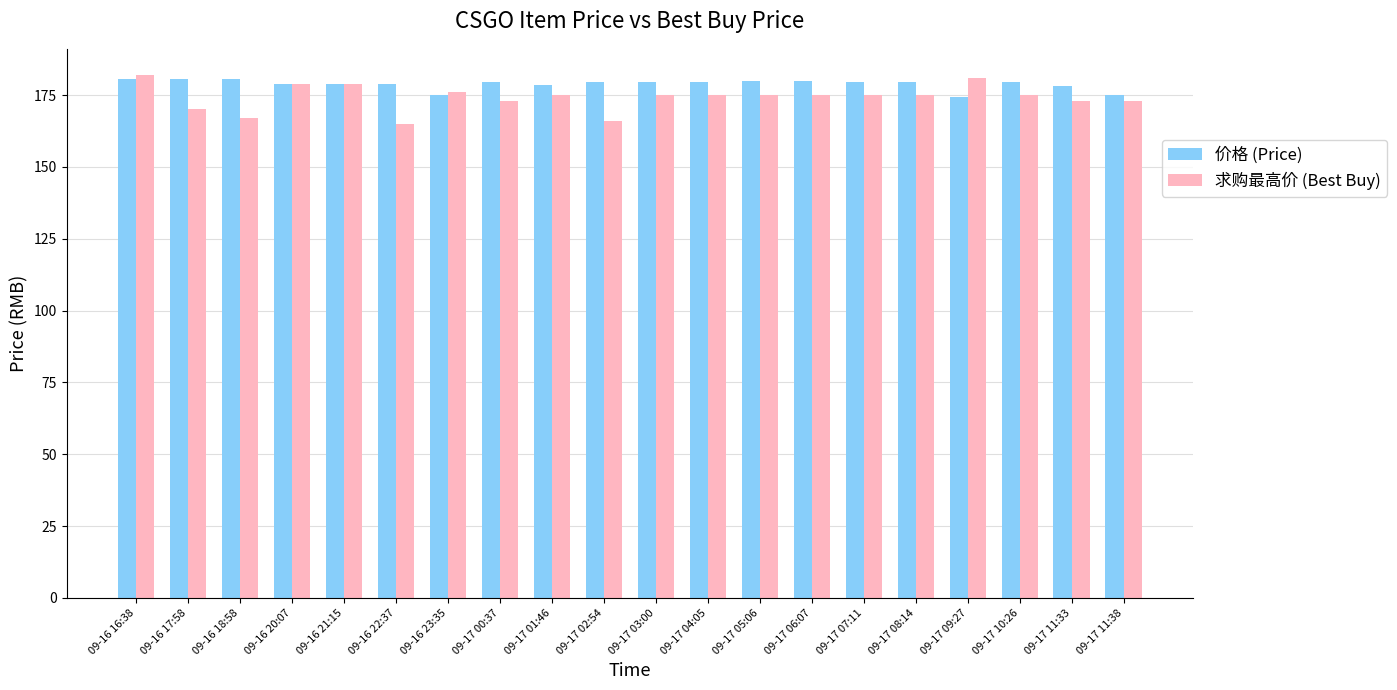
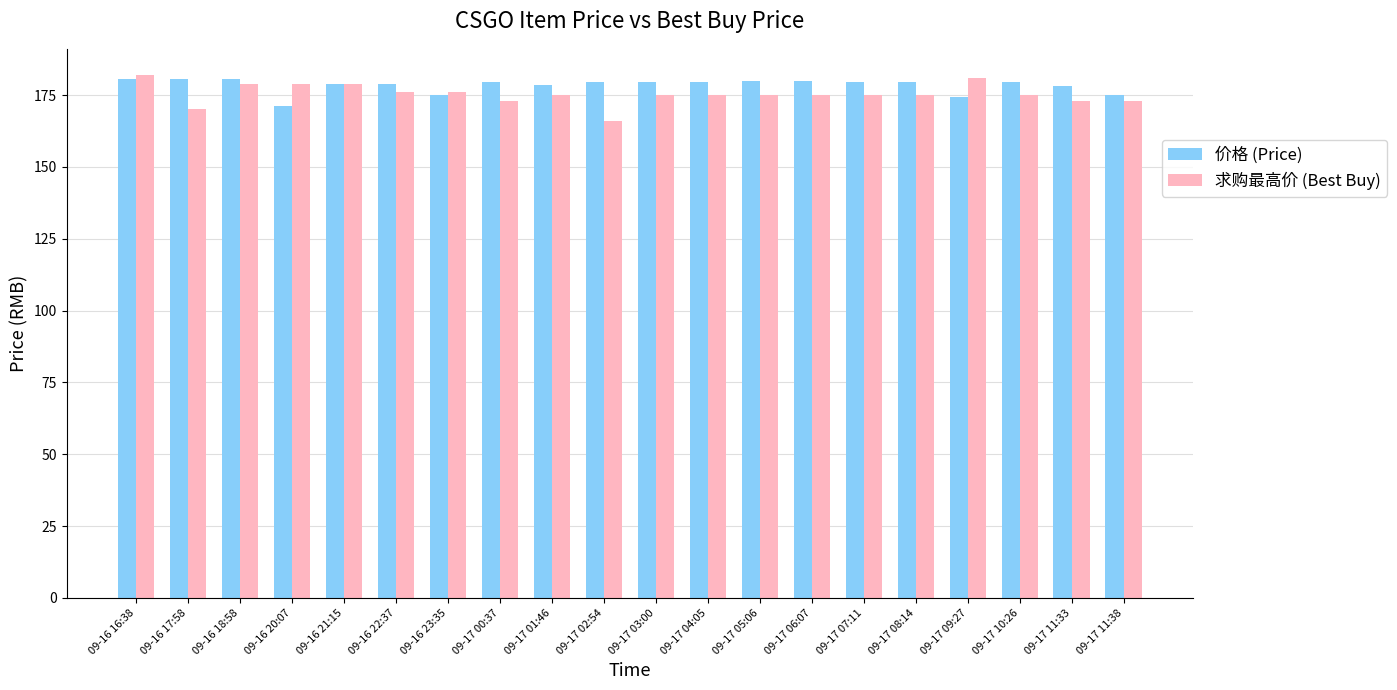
求购最高价 (Best Buy), 09-16 18:58: 167 -> 179
价格 (Price), 09-16 20:07: 179 -> 171
求购最高价 (Best Buy), 09-16 22:37: 165 -> 176
